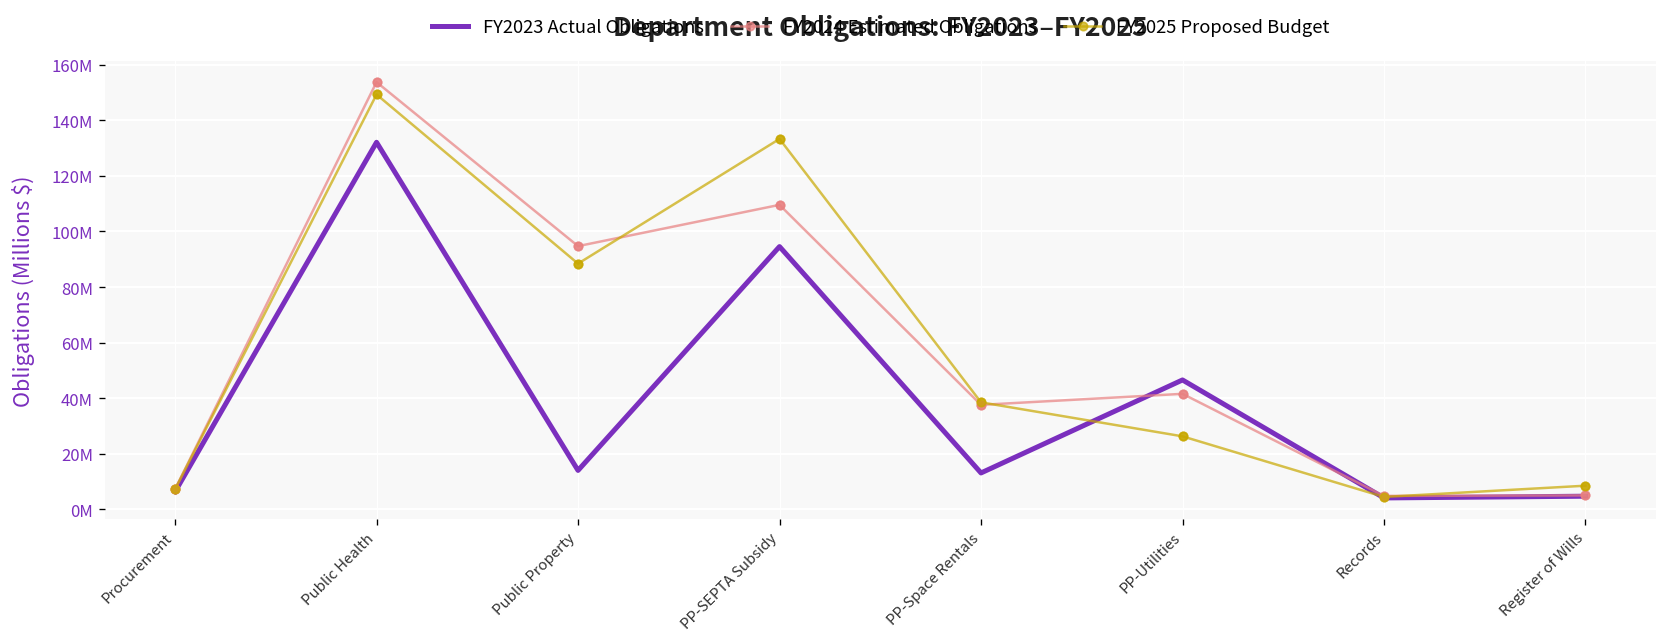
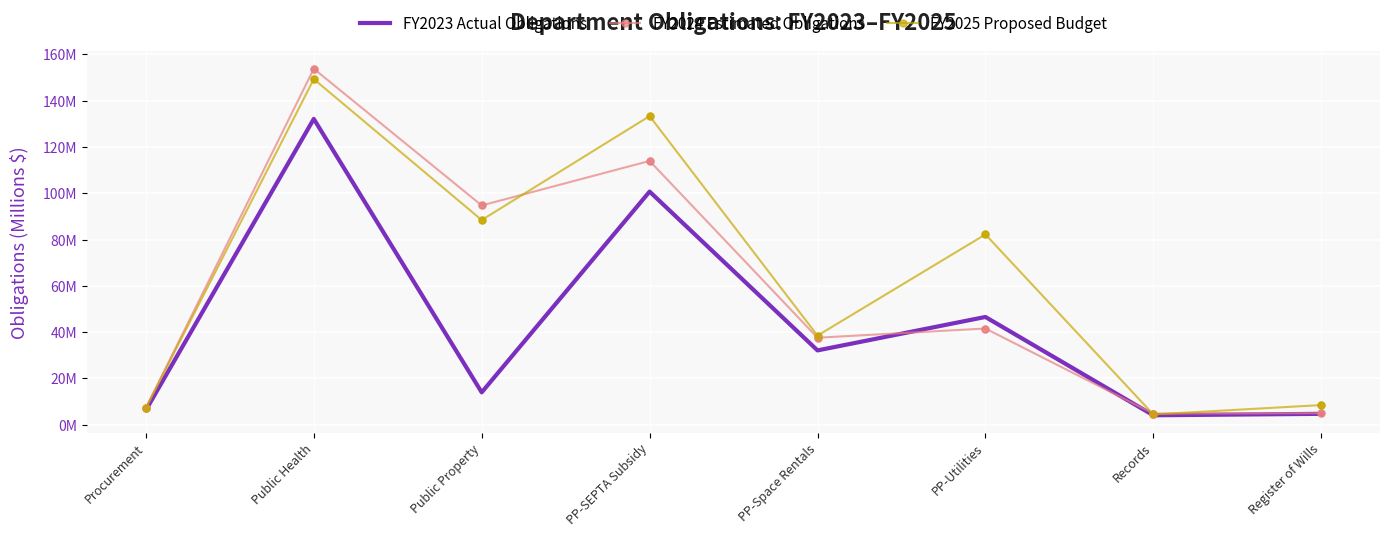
FY2023 Actual Obligations, PP-SEPTA Subsidy: 95000000 -> 101000000
FY2024 Estimated Obligations, PP-SEPTA Subsidy: 110000000 -> 114000000
FY2023 Actual Obligations, PP-Space Rentals: 13000000 -> 32000000
FY2025 Proposed Budget, PP-Utilities: 26000000 -> 82000000
